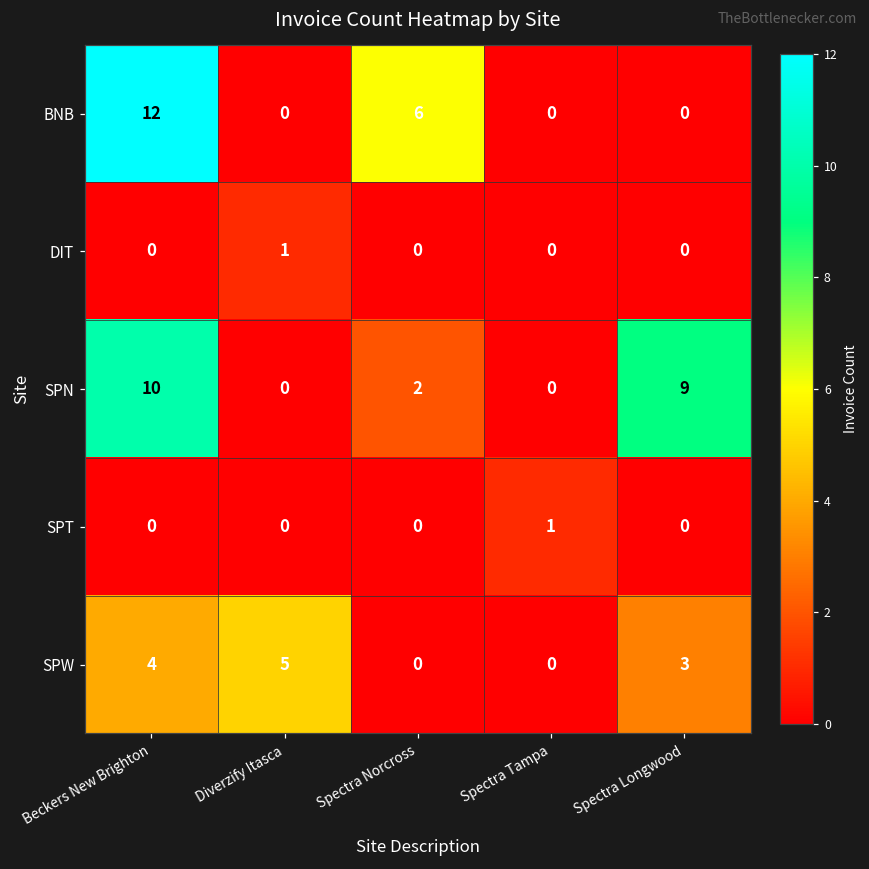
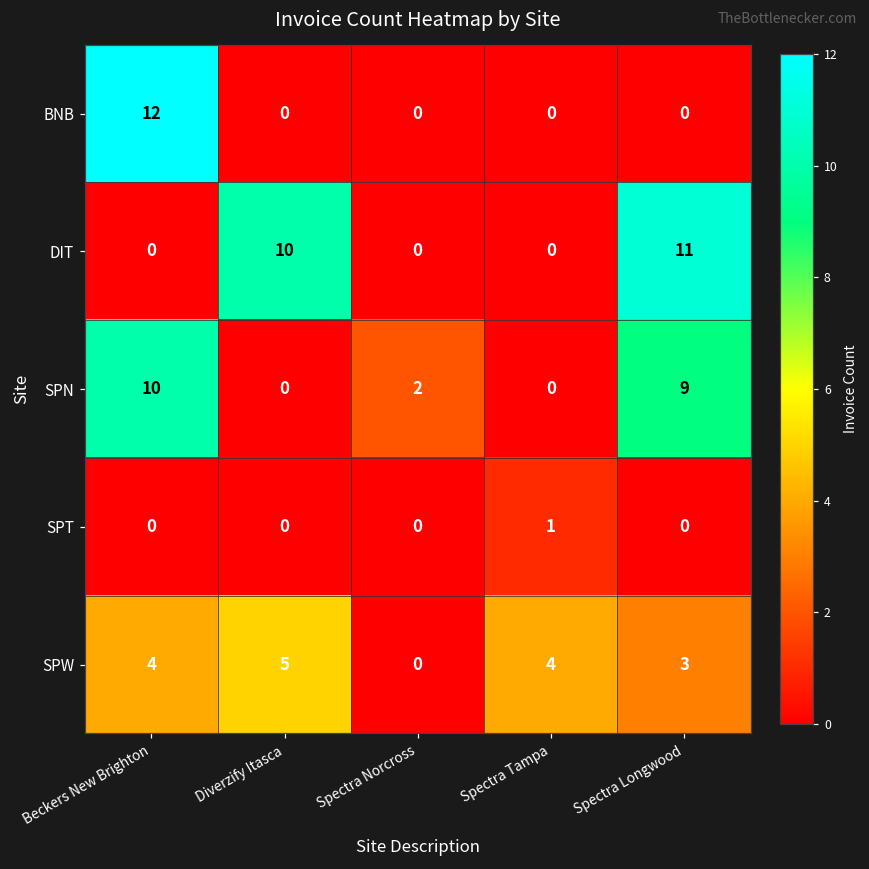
BNB, Spectra Norcross: 6 -> 0
DIT, Diverzify Itasca: 1 -> 10
DIT, Spectra Longwood: 0 -> 11
SPW, Spectra Tampa: 0 -> 4
